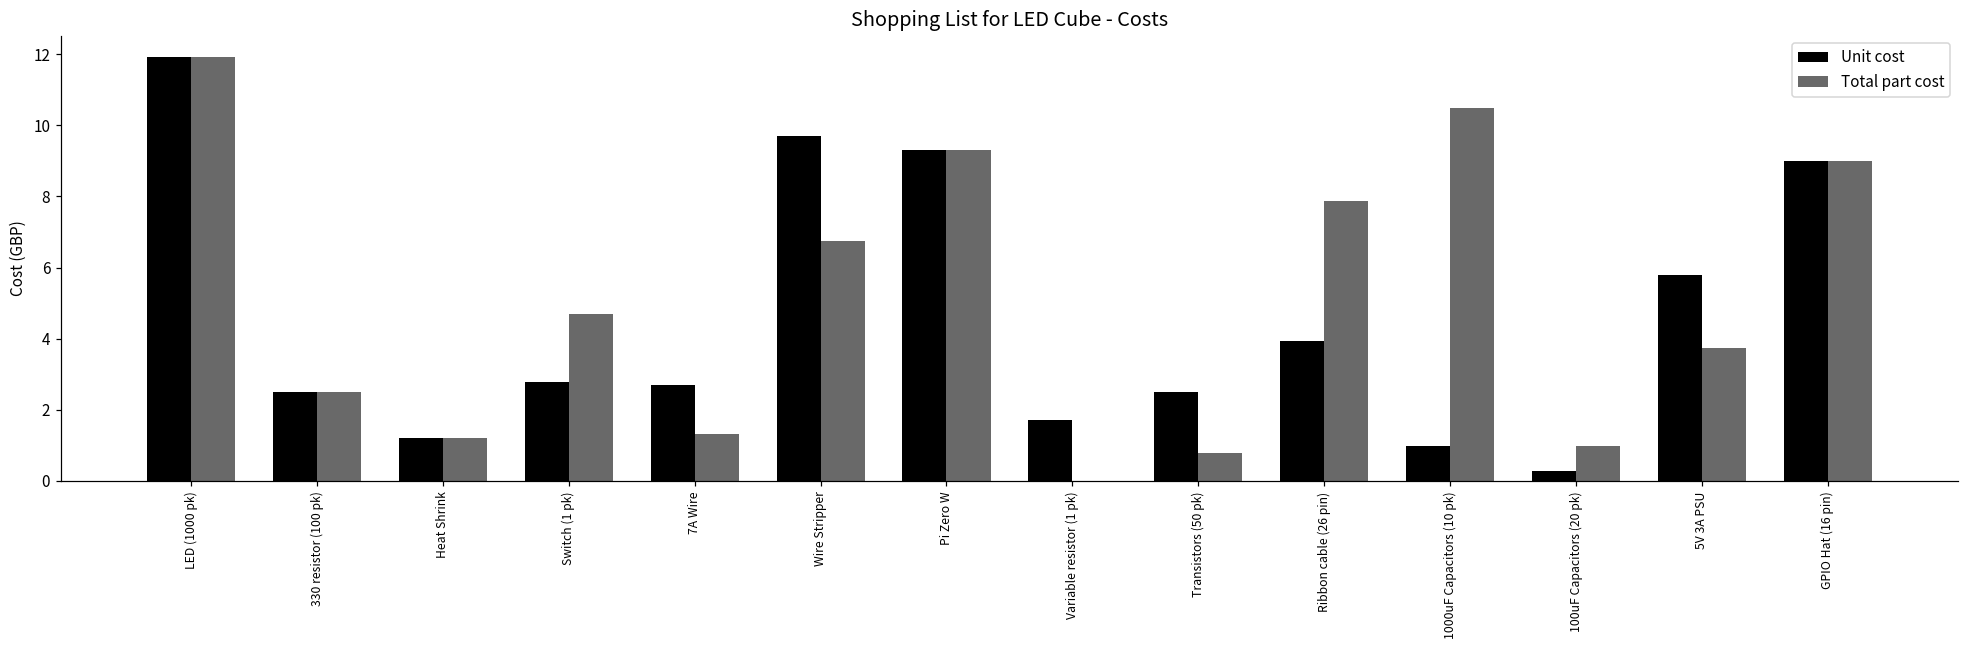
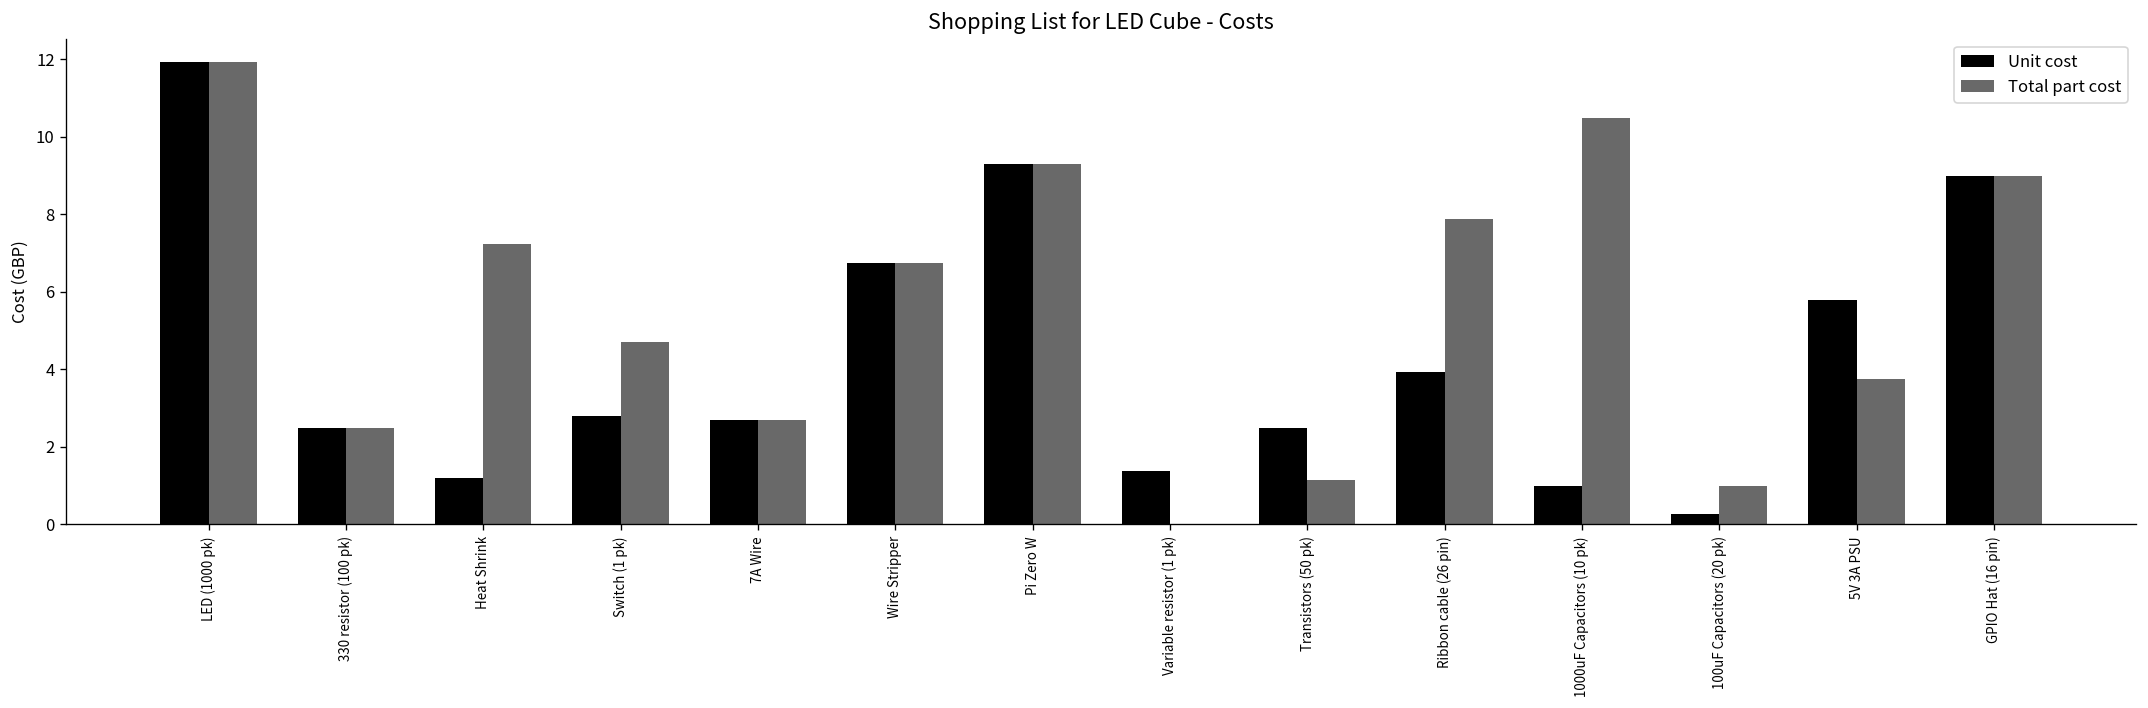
Total part cost, Heat Shrink: 1.2 -> 7.2
Total part cost, 7A Wire: 1.3 -> 2.7
Unit cost, Wire Stripper: 9.7 -> 6.8
Unit cost, Variable resistor (1 pk): 1.7 -> 1.4
Total part cost, Transistors (50 pk): 0.8 -> 1.2
